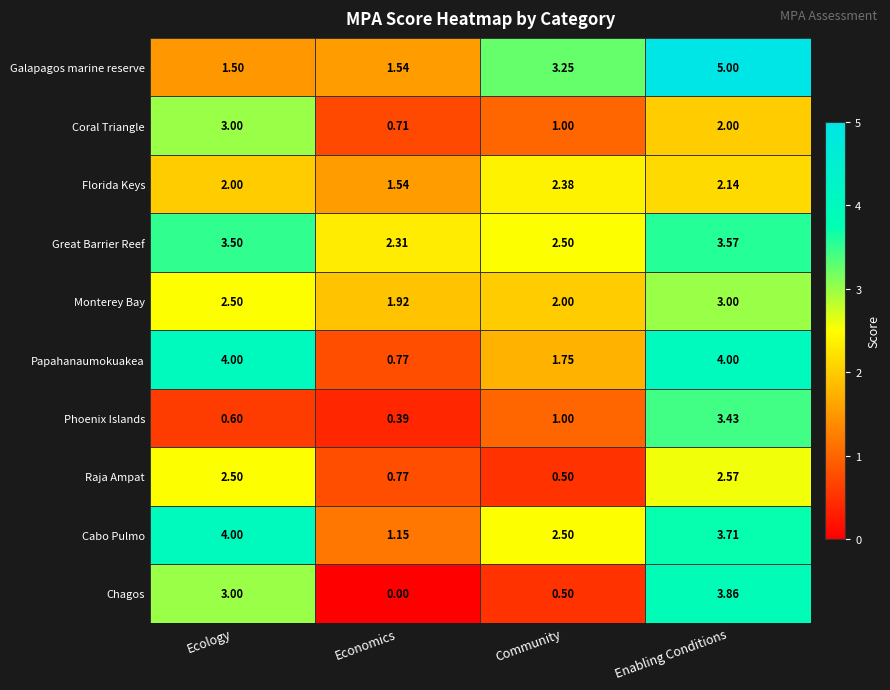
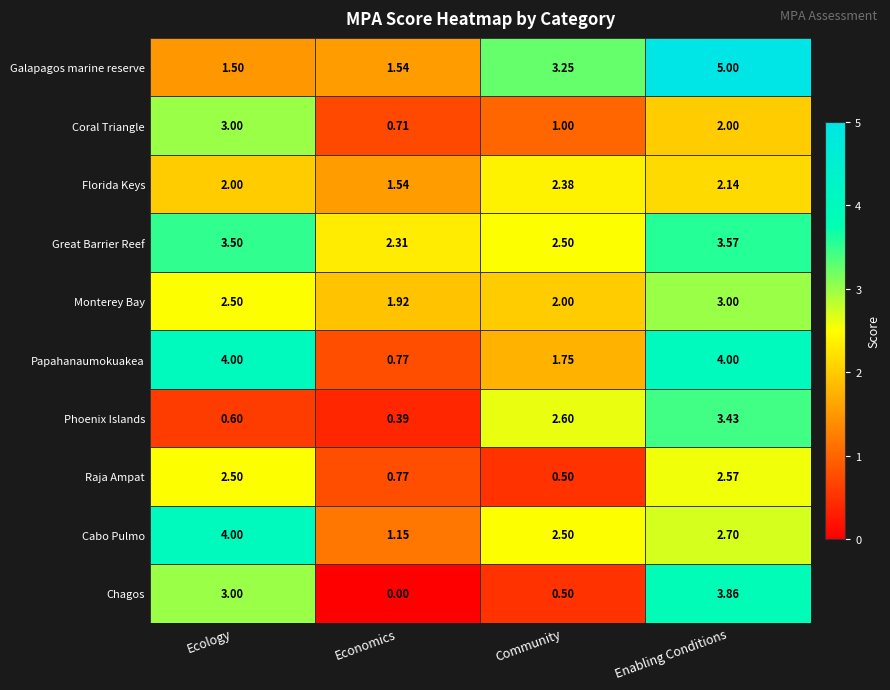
Phoenix Islands, Community: 1.00 -> 2.60
Cabo Pulmo, Enabling Conditions: 3.71 -> 2.70
